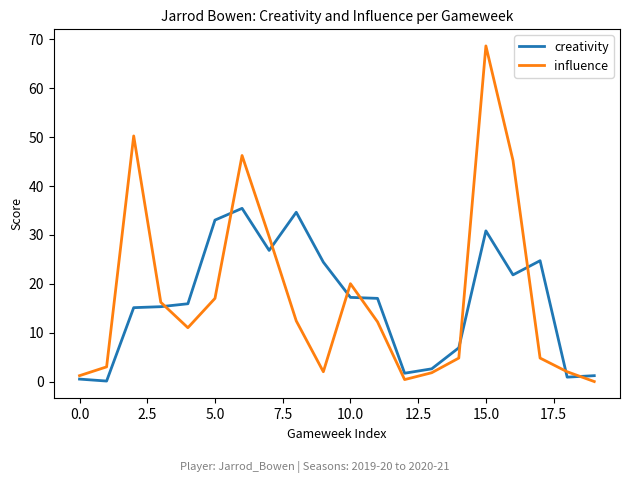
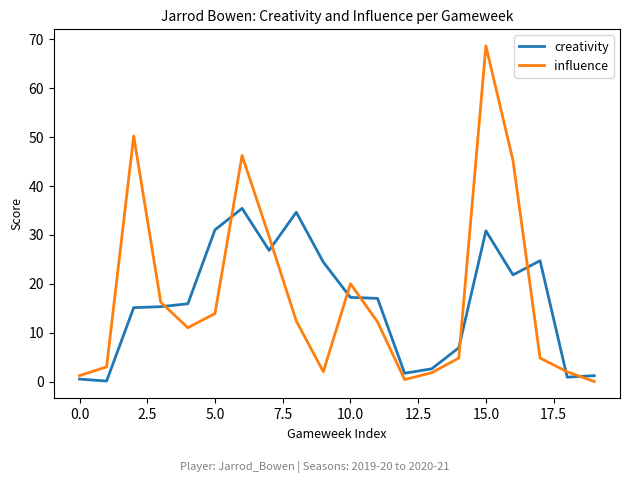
creativity, 5.0: 33 -> 31
influence, 5.0: 17 -> 14
